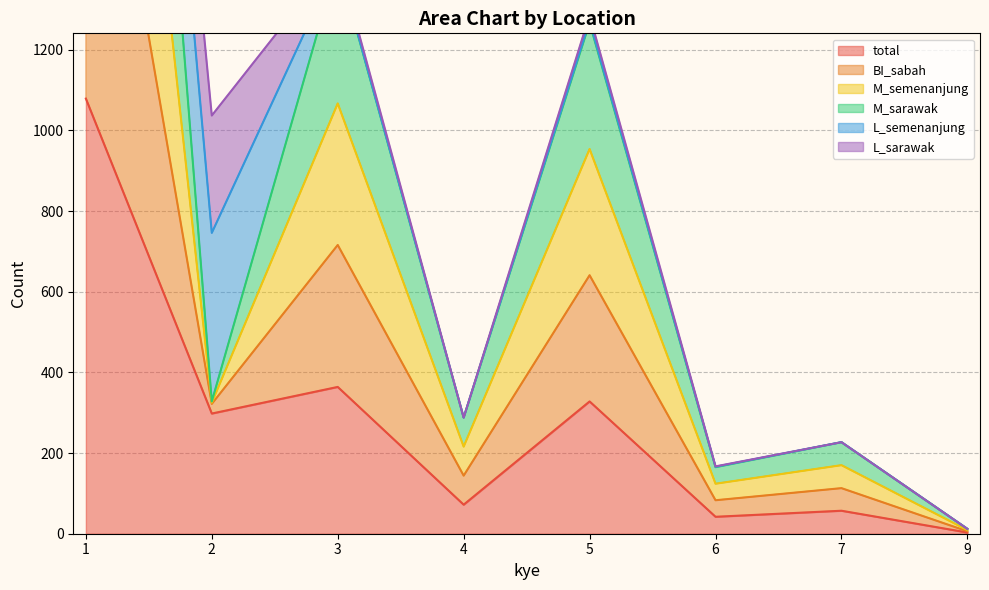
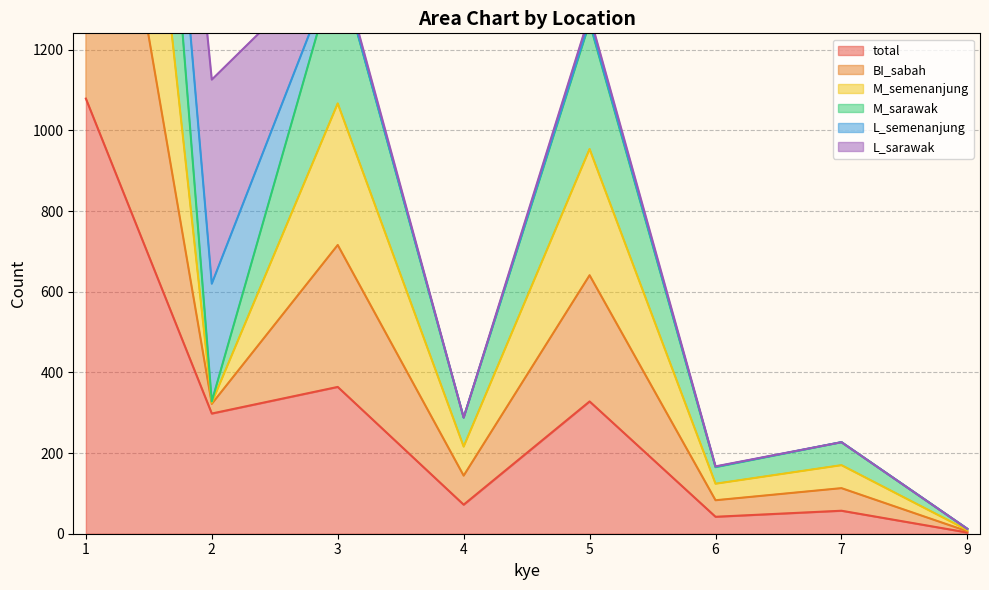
L_semenanjung, 2: 420 -> 290
L_sarawak, 2: 290 -> 510
